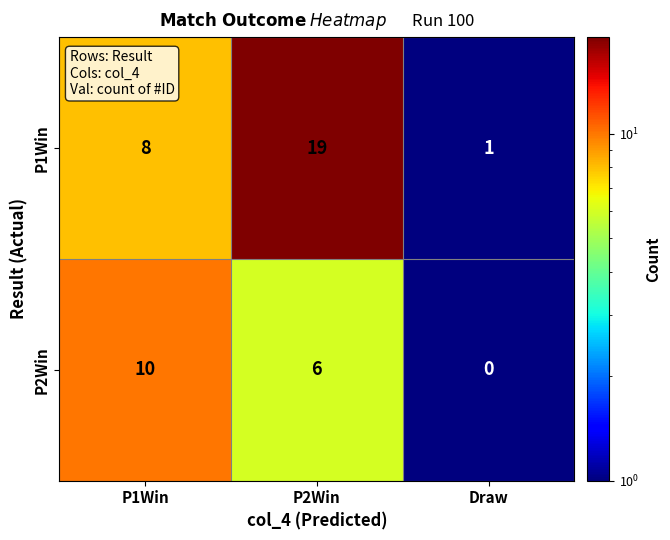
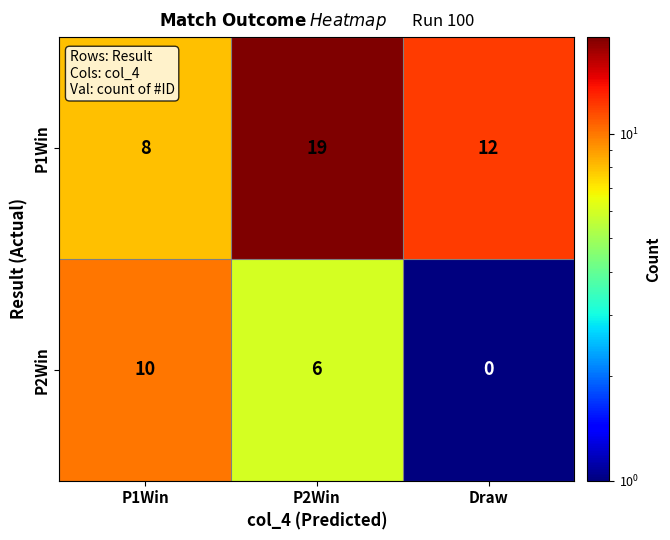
P1Win, Draw: 1 -> 12
